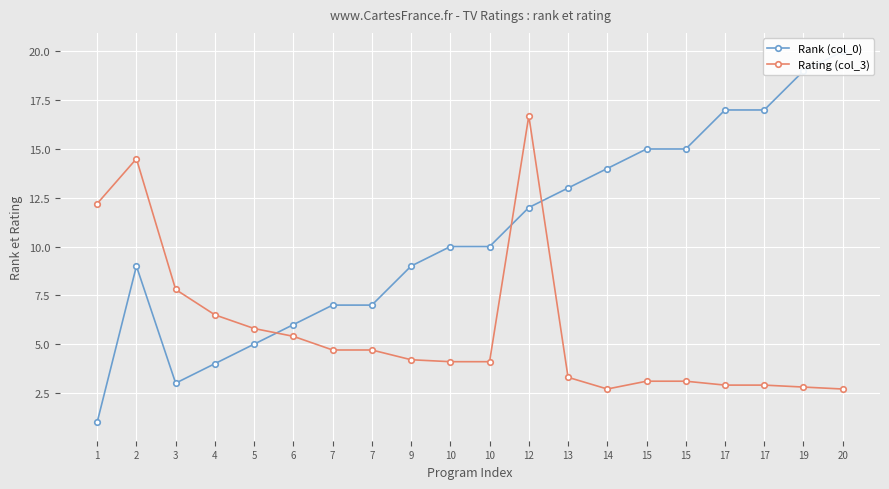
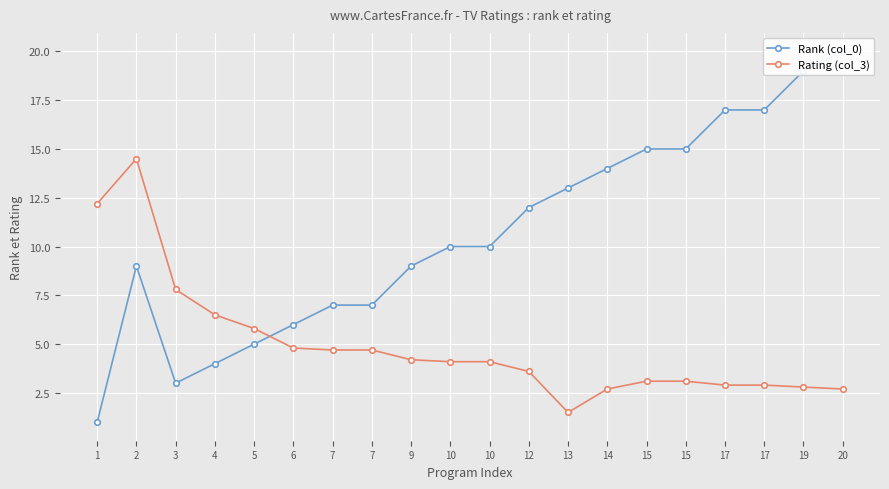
Rating (col_3), 6: 5.4 -> 4.8
Rating (col_3), 12: 16.7 -> 3.6
Rating (col_3), 13: 3.3 -> 1.5
